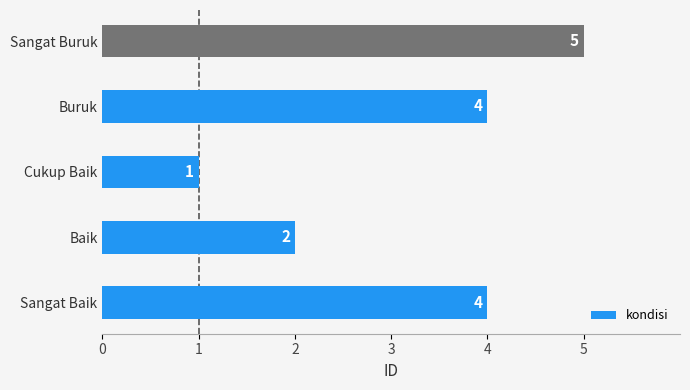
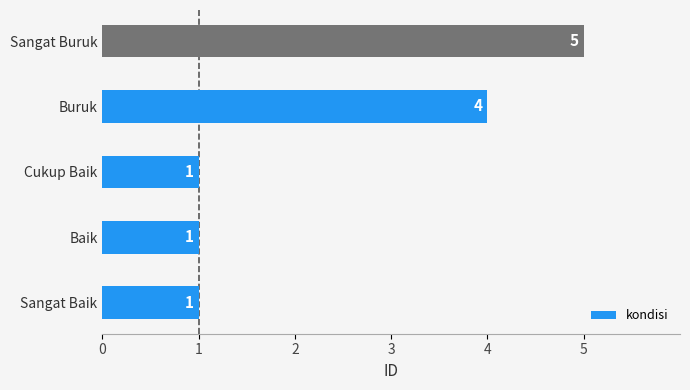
Baik: 2 -> 1
Sangat Baik: 4 -> 1
